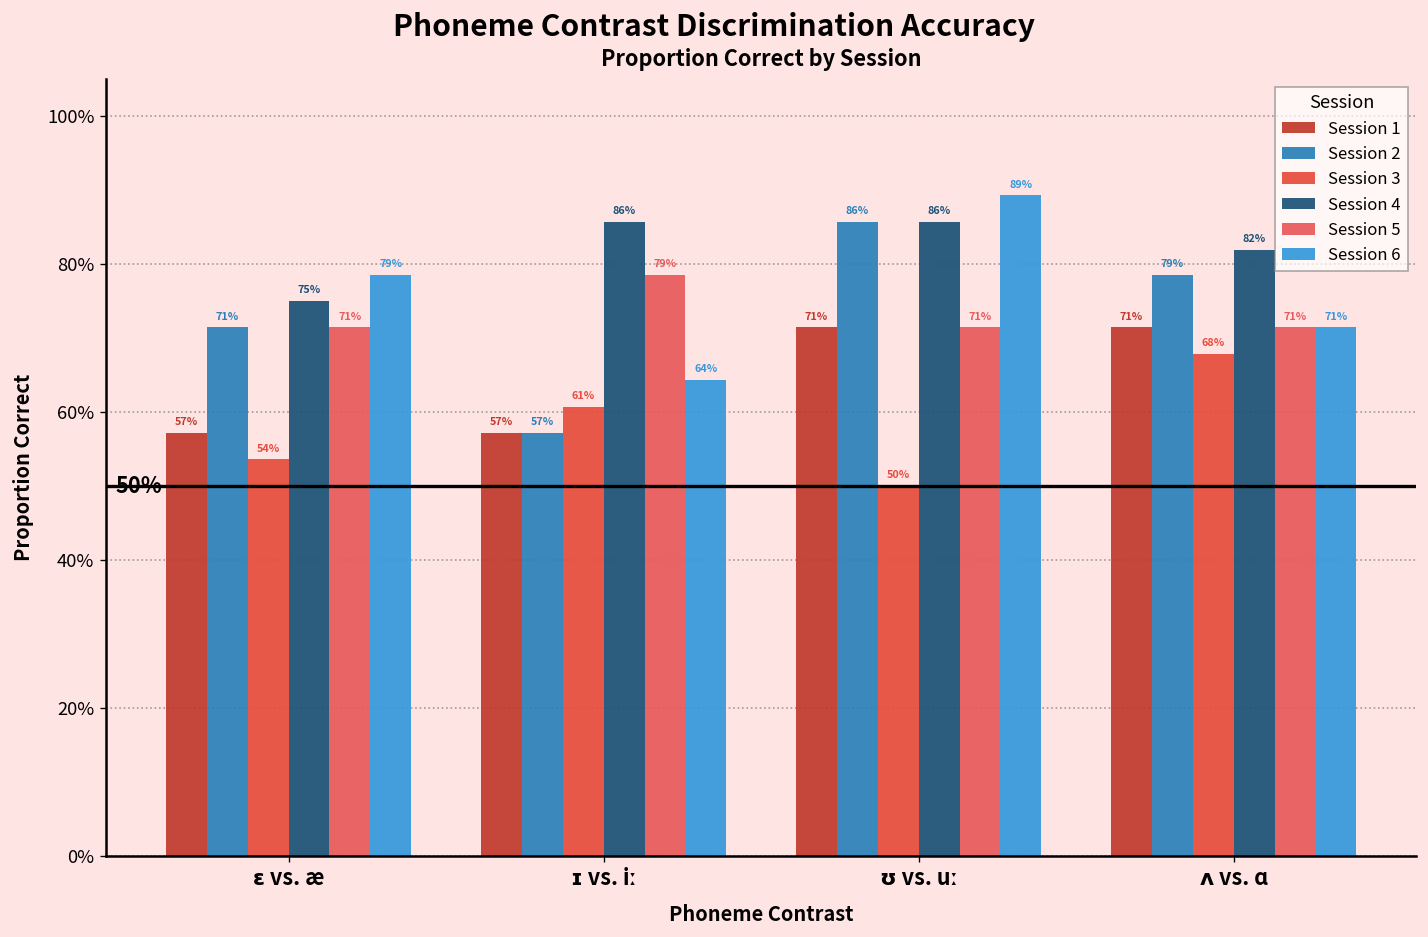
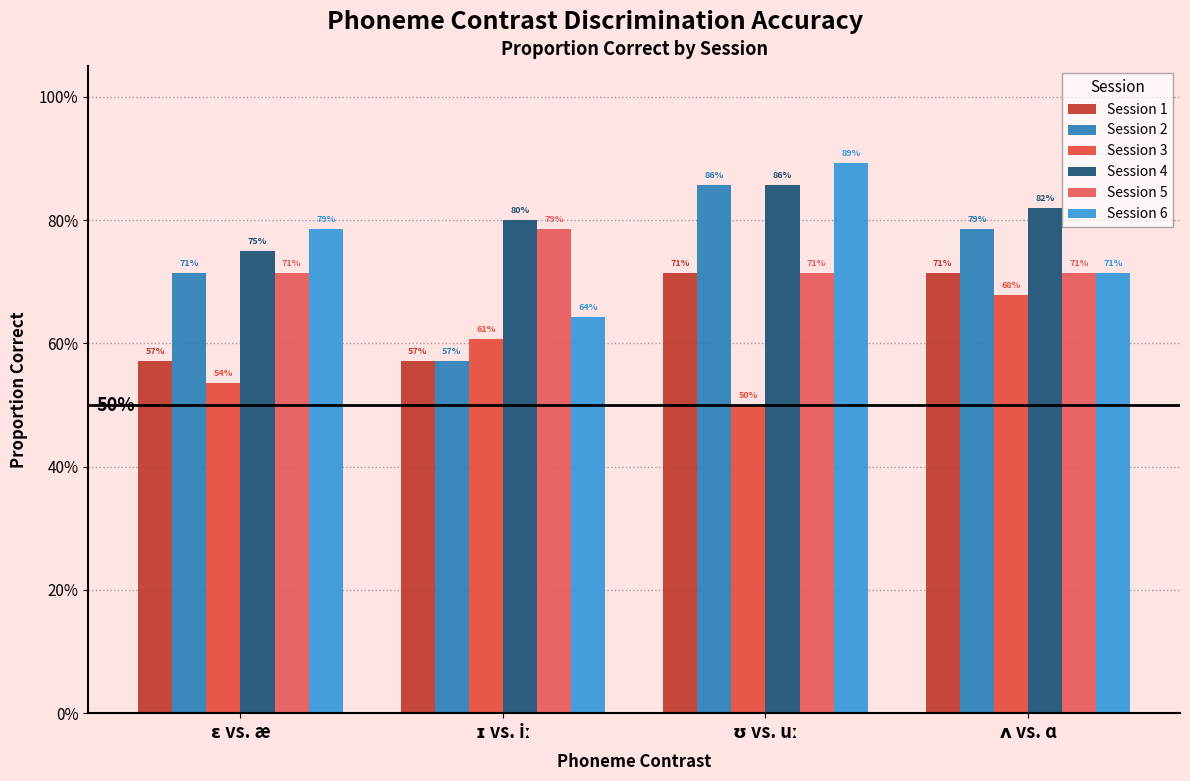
Session 4, ɪ vs. iː: 86% -> 80%
